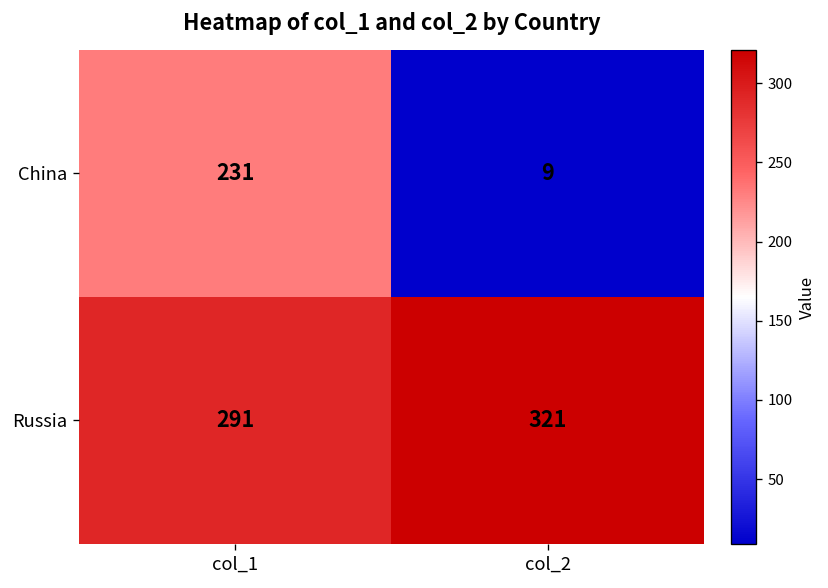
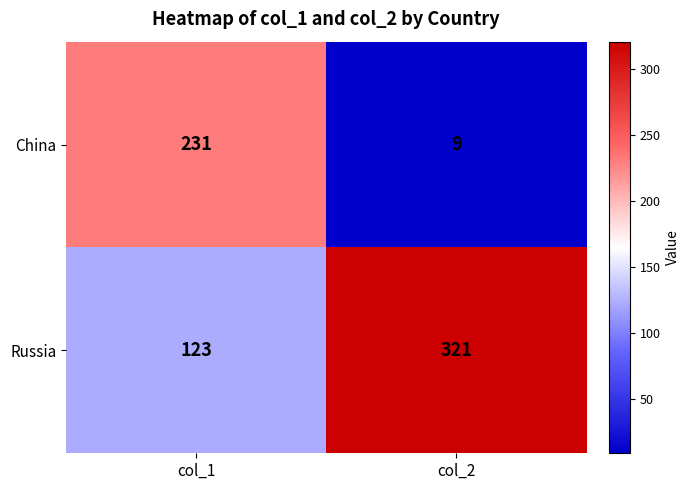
Russia, col_1: 291 -> 123
